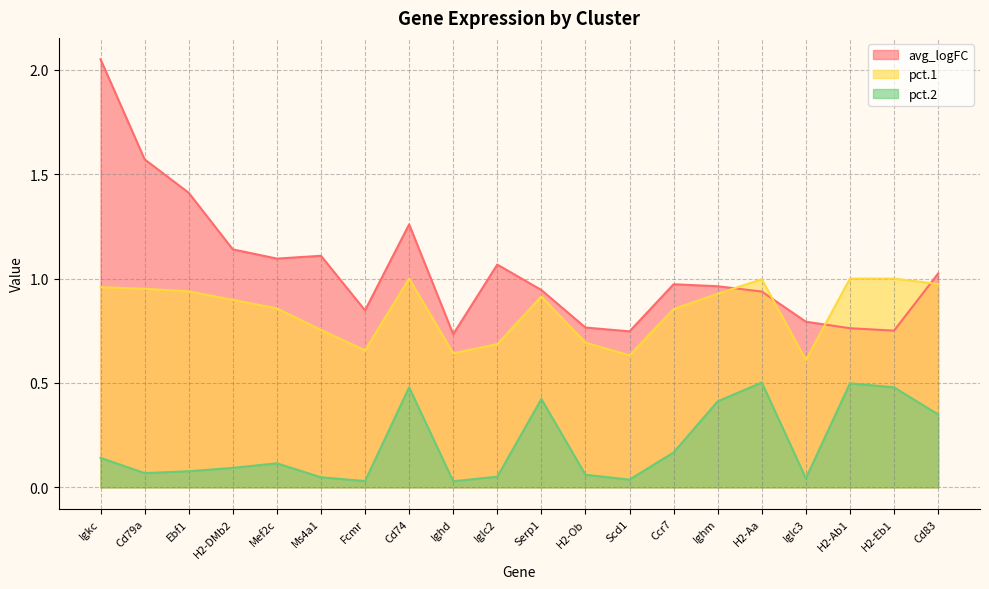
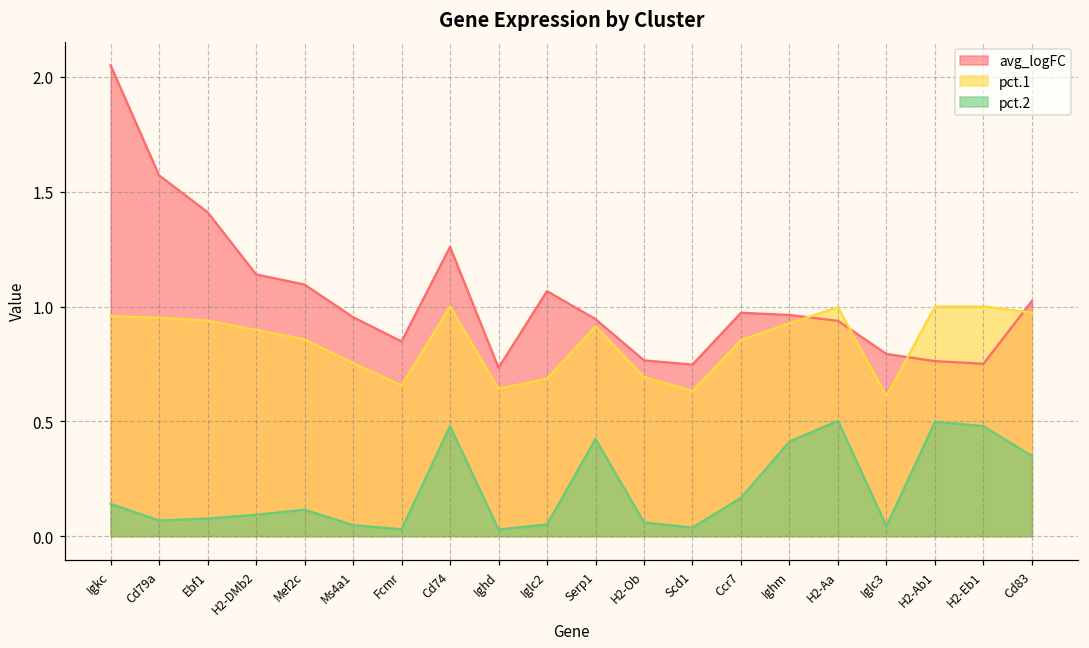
avg_logFC, Ms4a1: 1.11 -> 0.95
